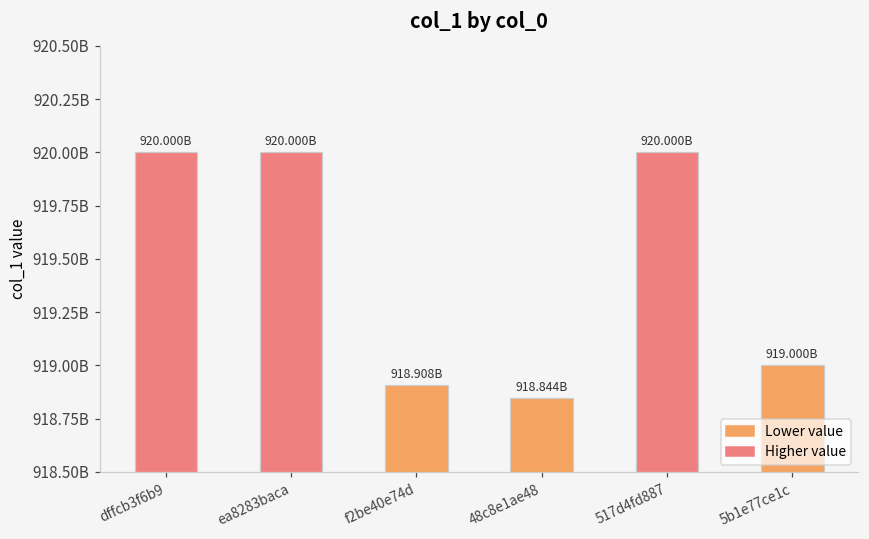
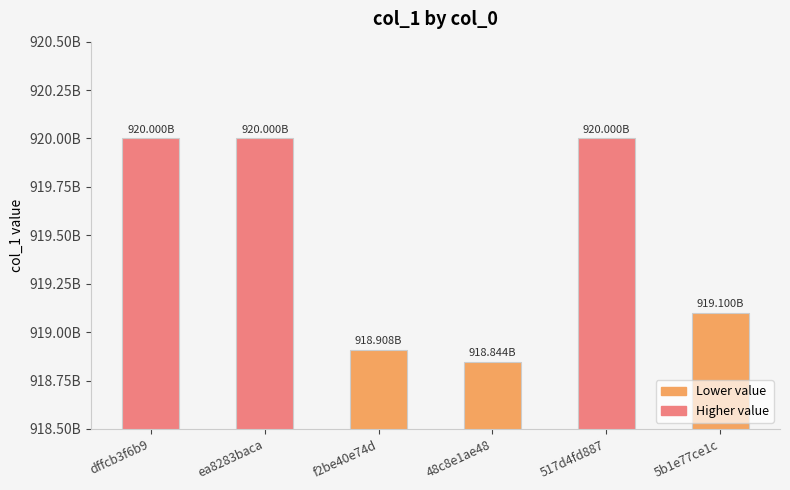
5b1e77ce1c: 919.000B -> 919.100B
